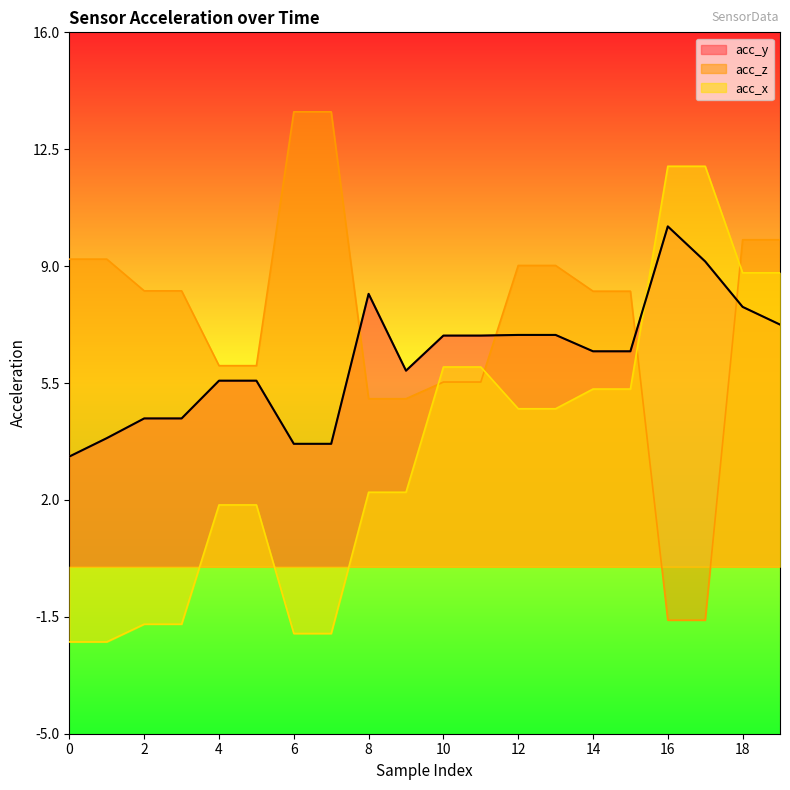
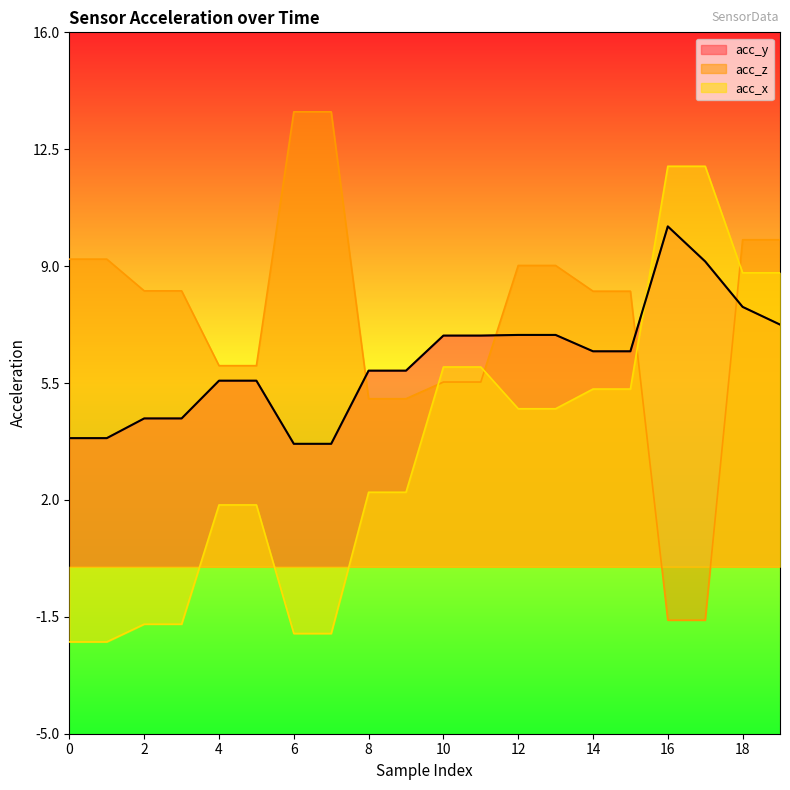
acc_y, 0: 3.3 -> 3.9
acc_y, 8: 8.2 -> 5.9
